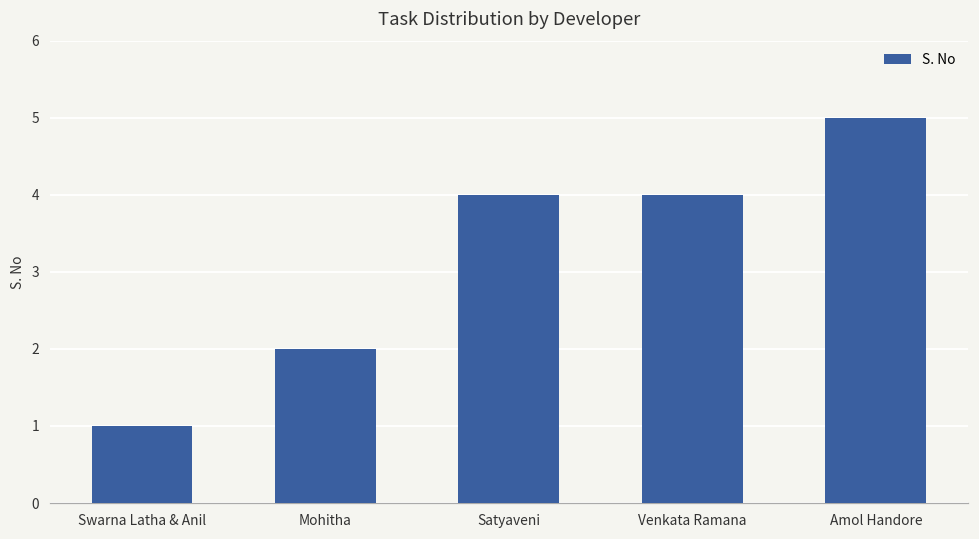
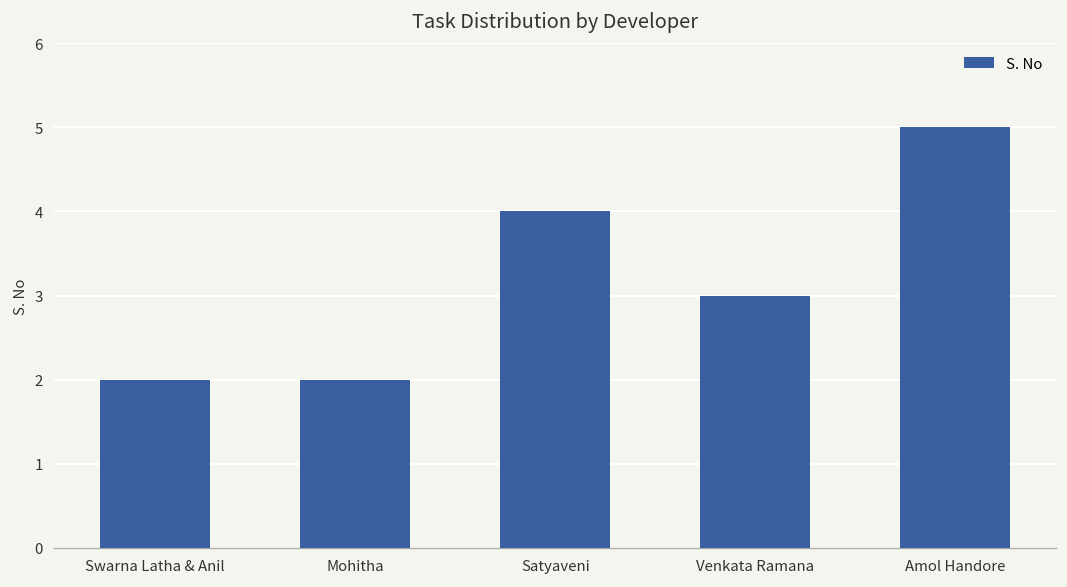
Swarna Latha & Anil: 1 -> 2
Venkata Ramana: 4 -> 3
